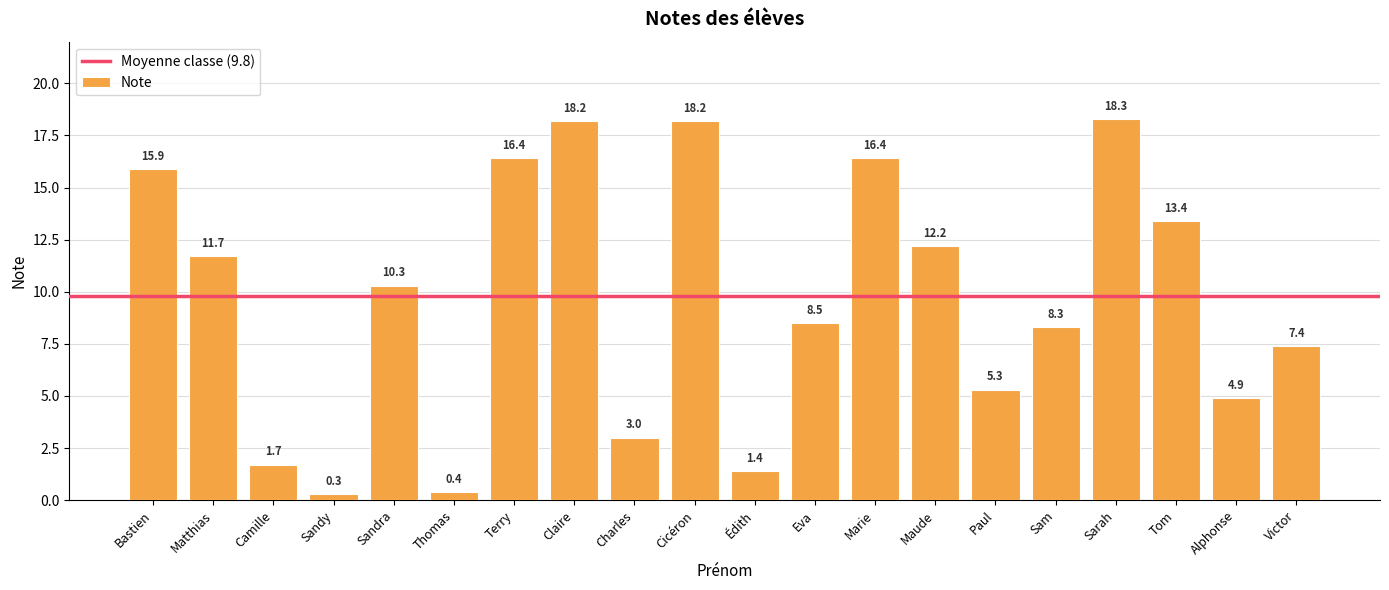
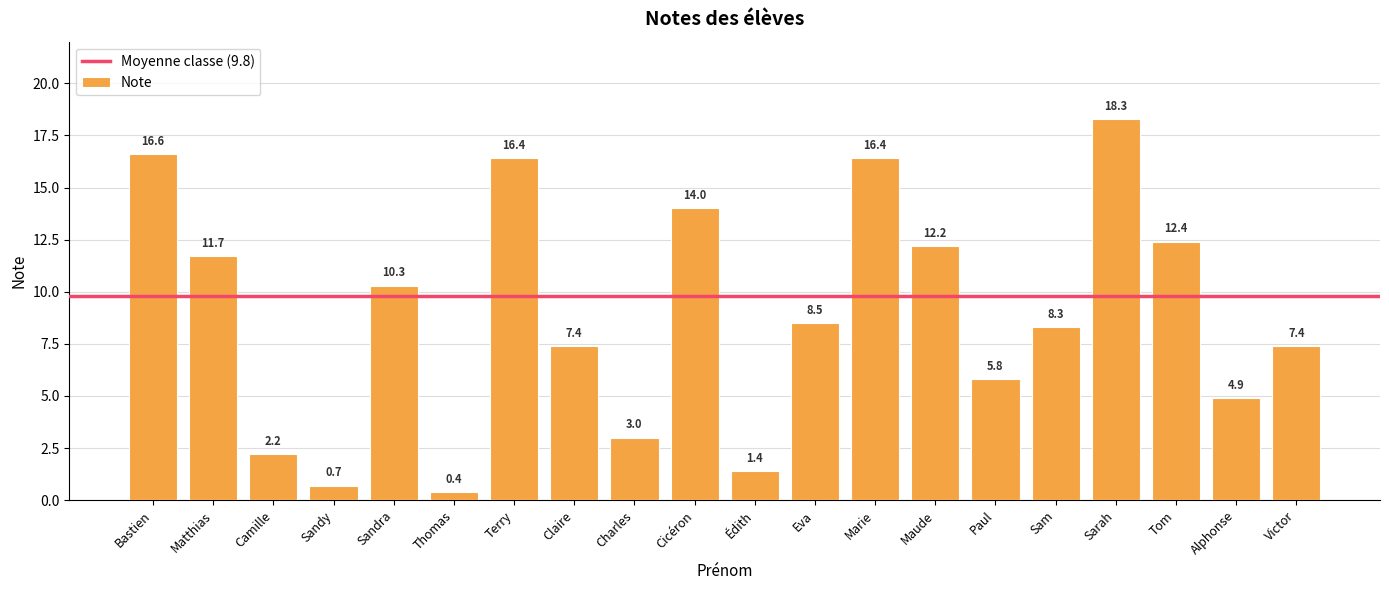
Bastien: 15.9 -> 16.6
Camille: 1.7 -> 2.2
Sandy: 0.3 -> 0.7
Claire: 18.2 -> 7.4
Cicéron: 18.2 -> 14.0
Paul: 5.3 -> 5.8
Tom: 13.4 -> 12.4
